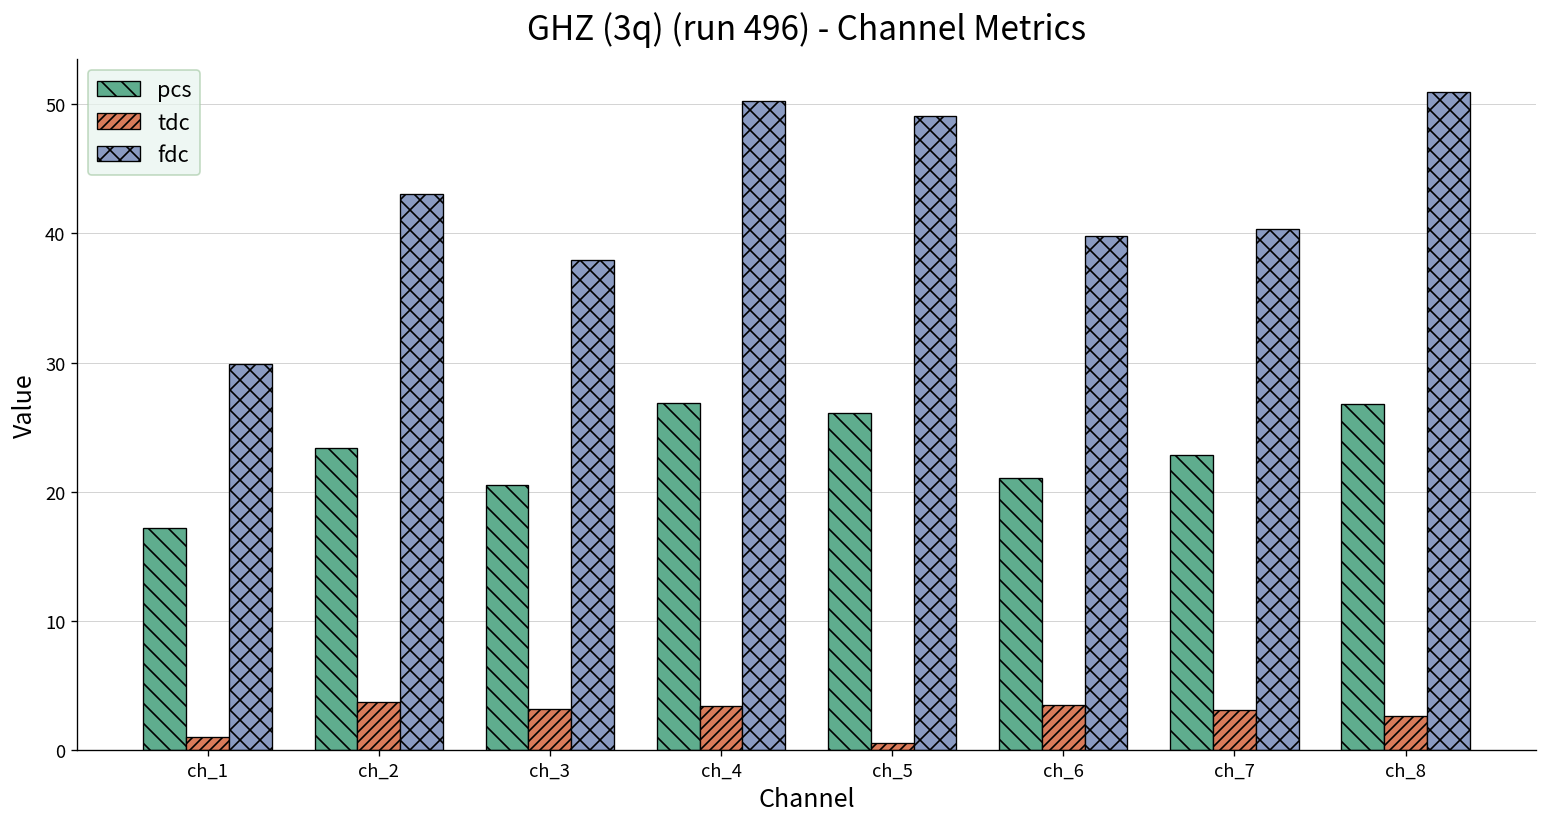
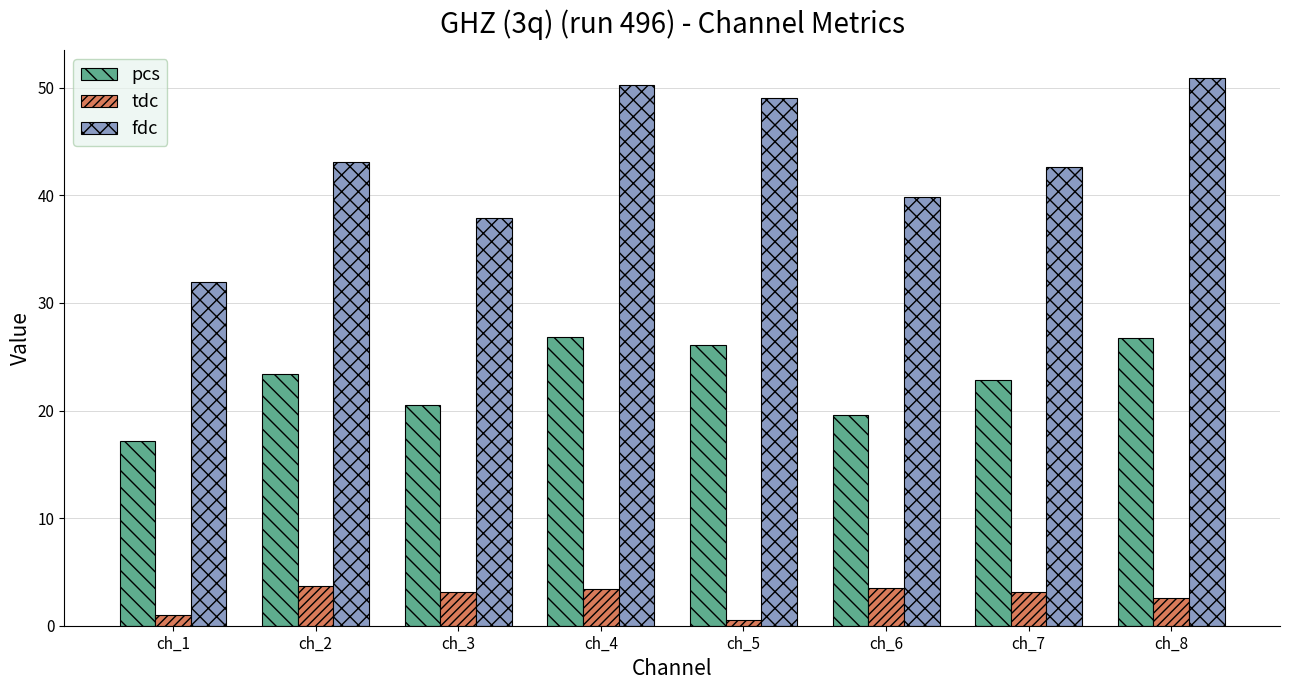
fdc, ch_1: 29.9 -> 31.9
pcs, ch_6: 21.1 -> 19.6
fdc, ch_7: 40.3 -> 42.6
